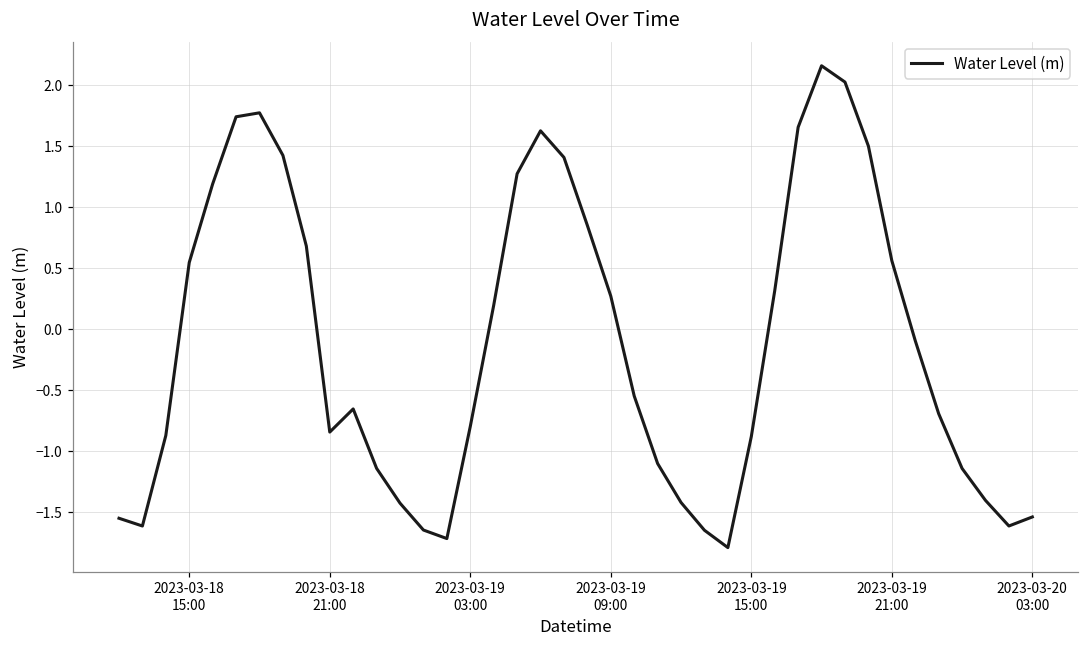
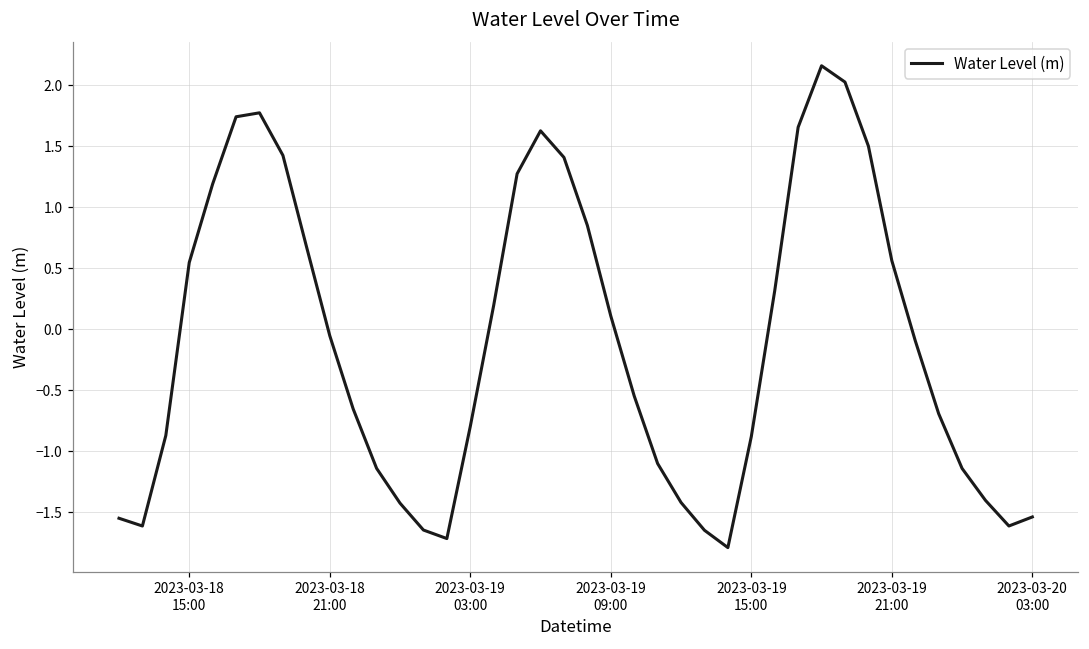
2023-03-18 21:00: -0.84 -> -0.05
2023-03-19 09:00: 0.27 -> 0.11
